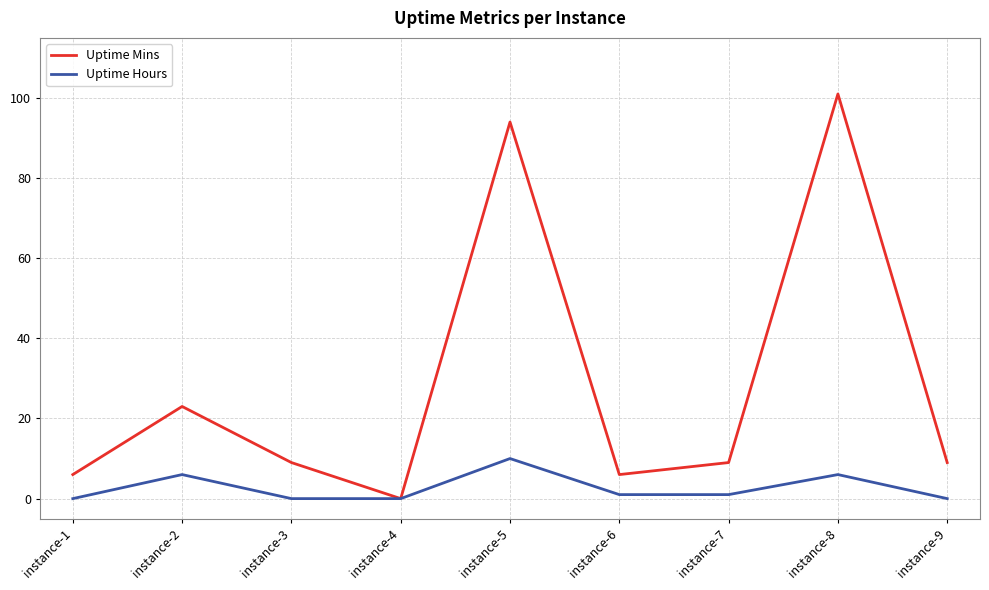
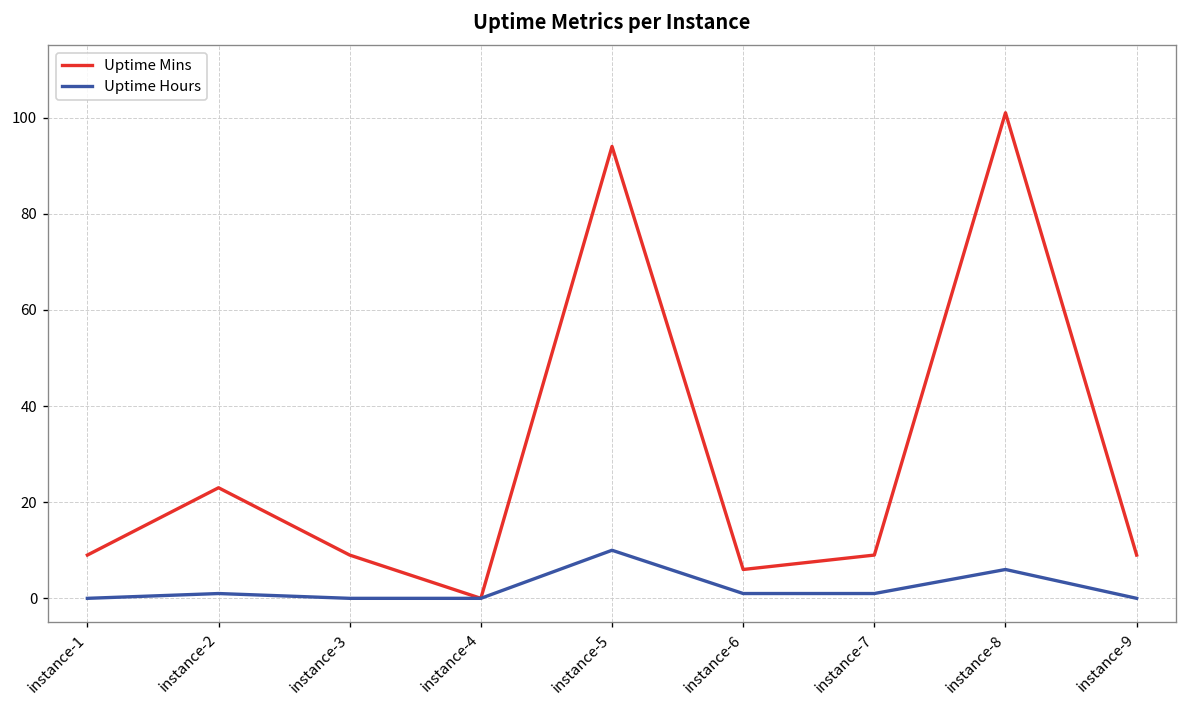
Uptime Mins, instance-1: 6 -> 9
Uptime Hours, instance-2: 6 -> 1
